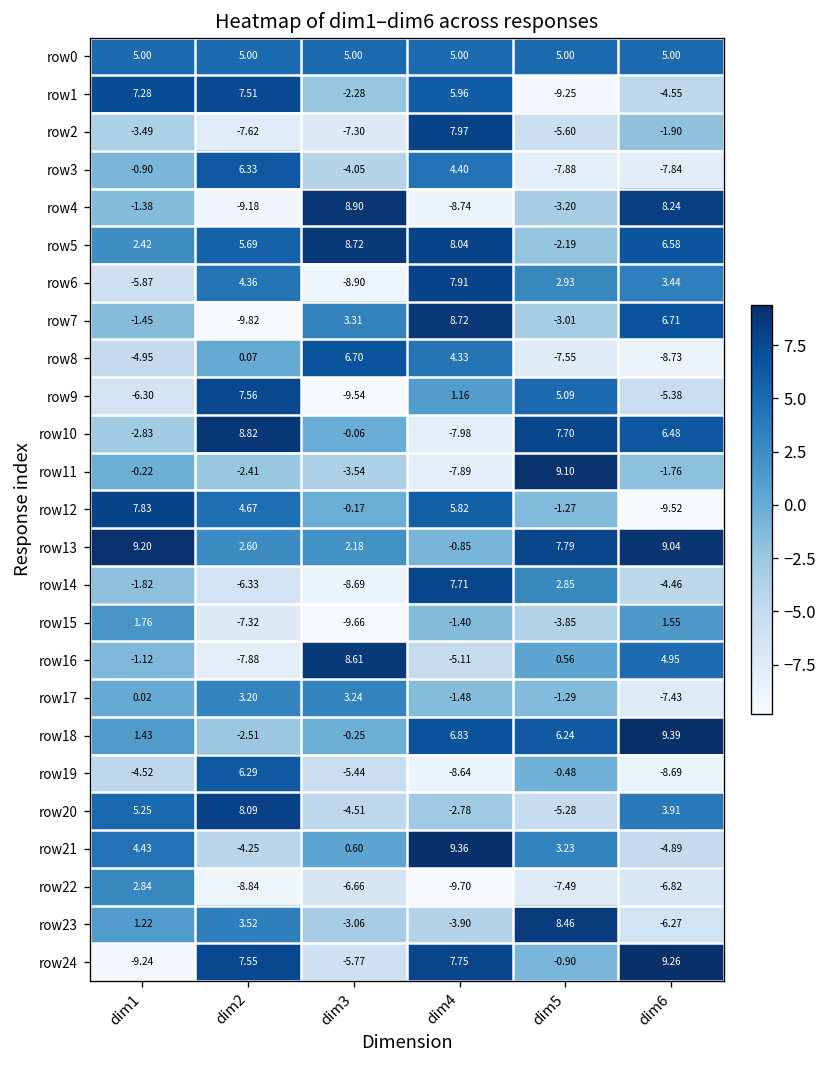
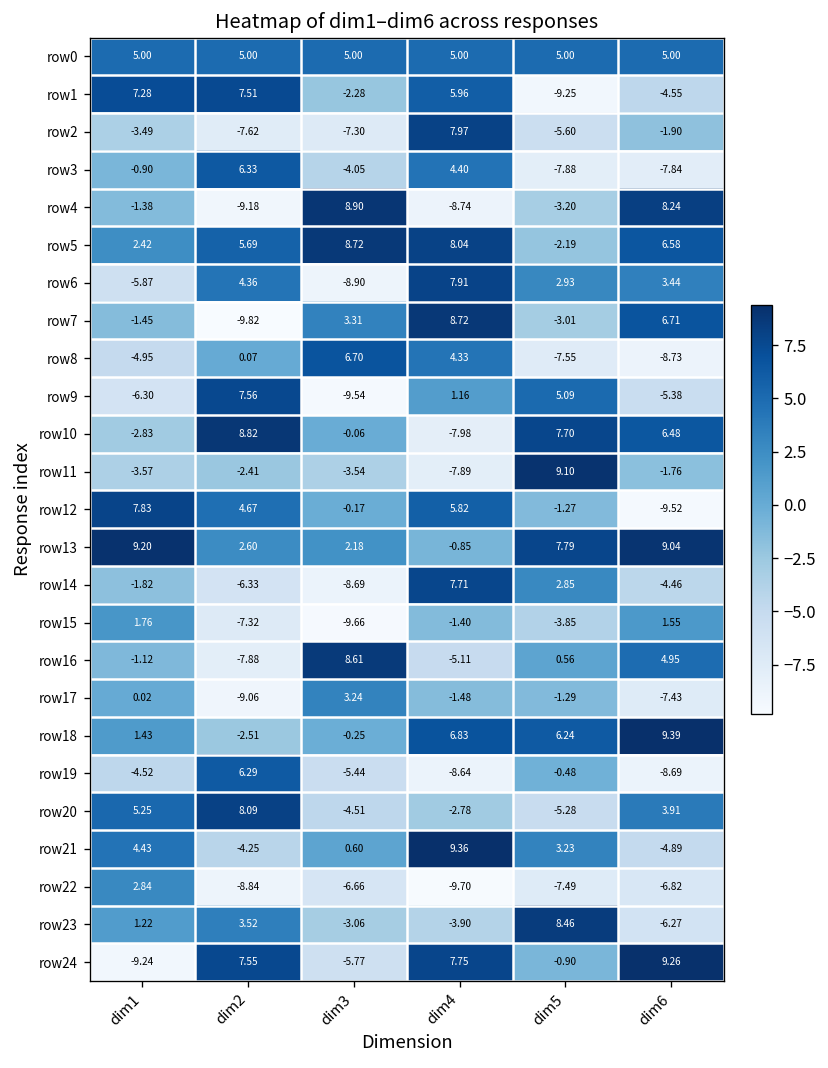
row11, dim1: -0.22 -> -3.57
row17, dim2: 3.20 -> -9.06
